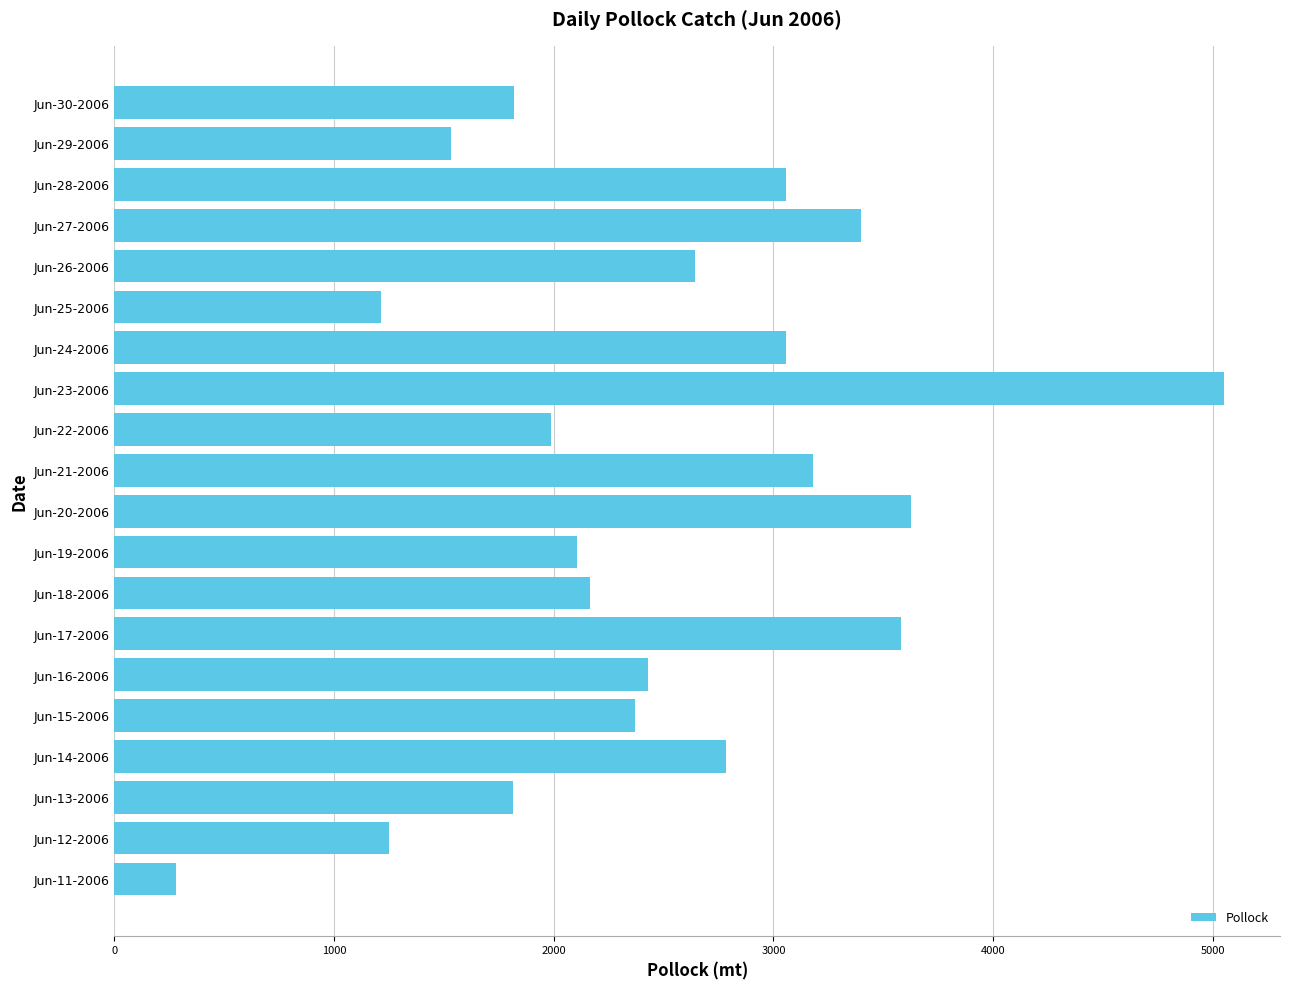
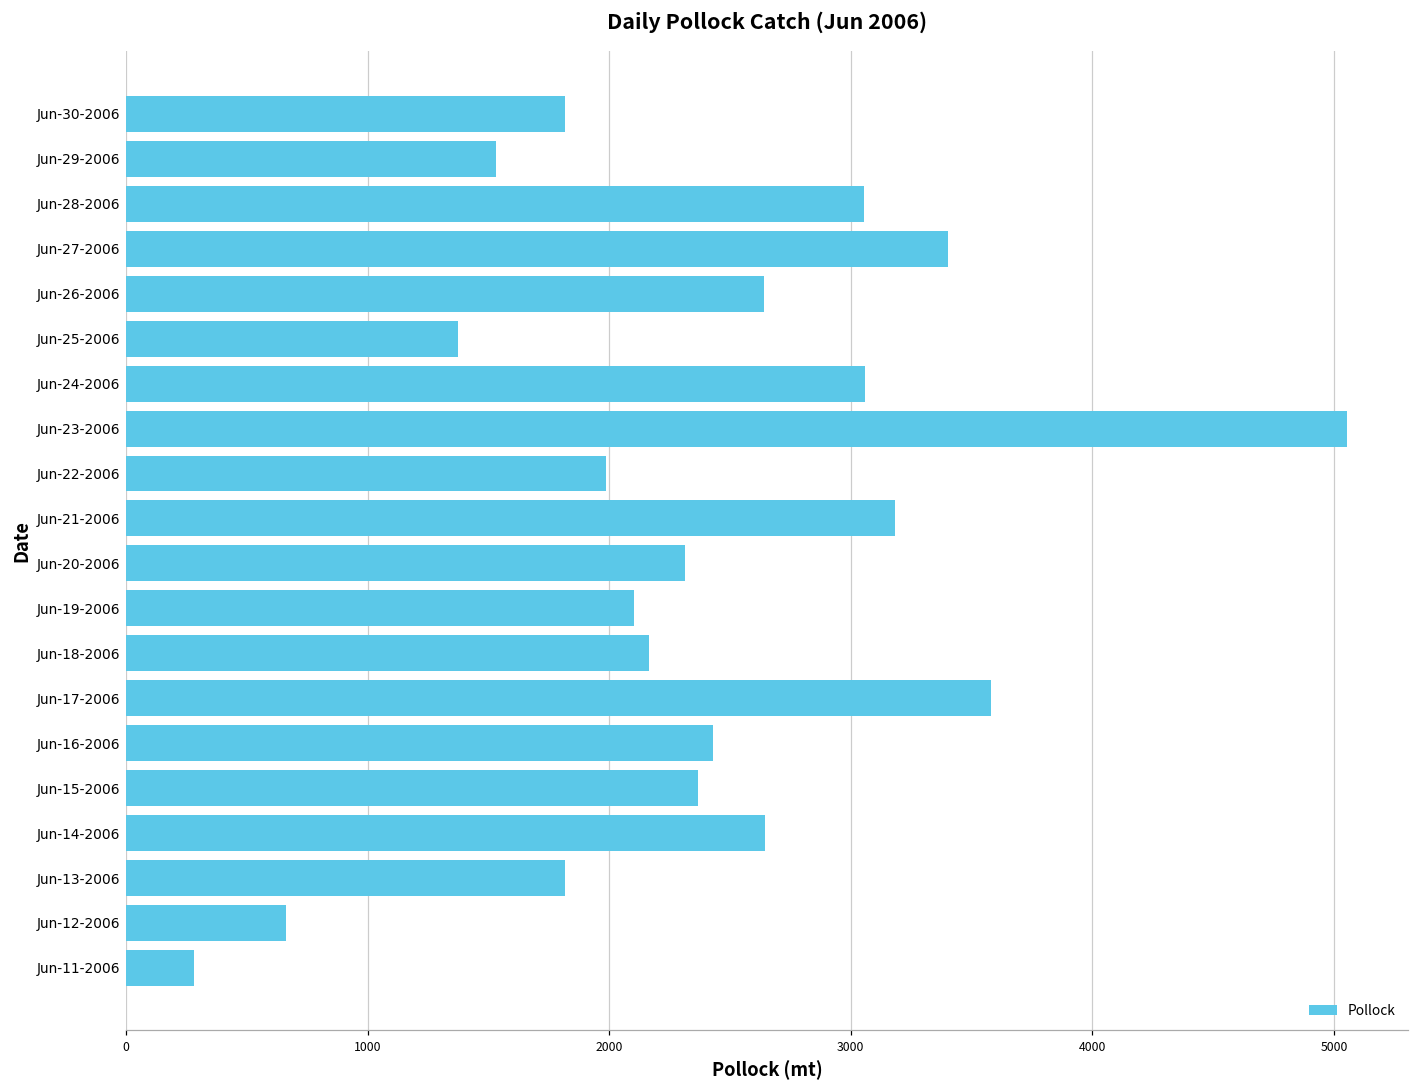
Jun-25-2006: 1210 -> 1370
Jun-20-2006: 3630 -> 2310
Jun-14-2006: 2780 -> 2650
Jun-12-2006: 1250 -> 660
